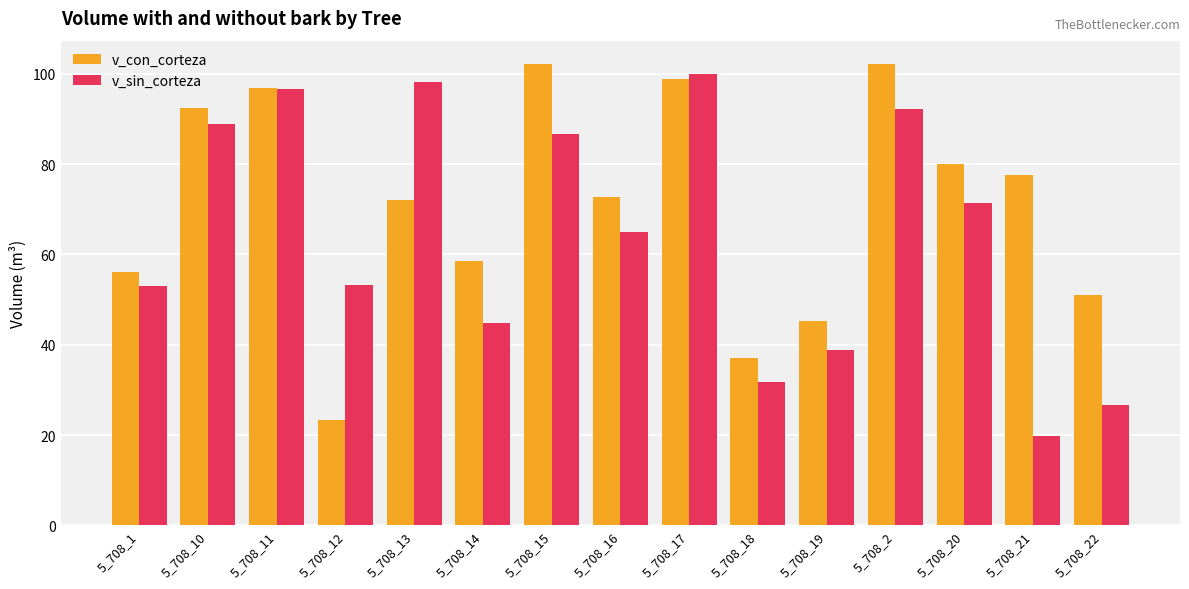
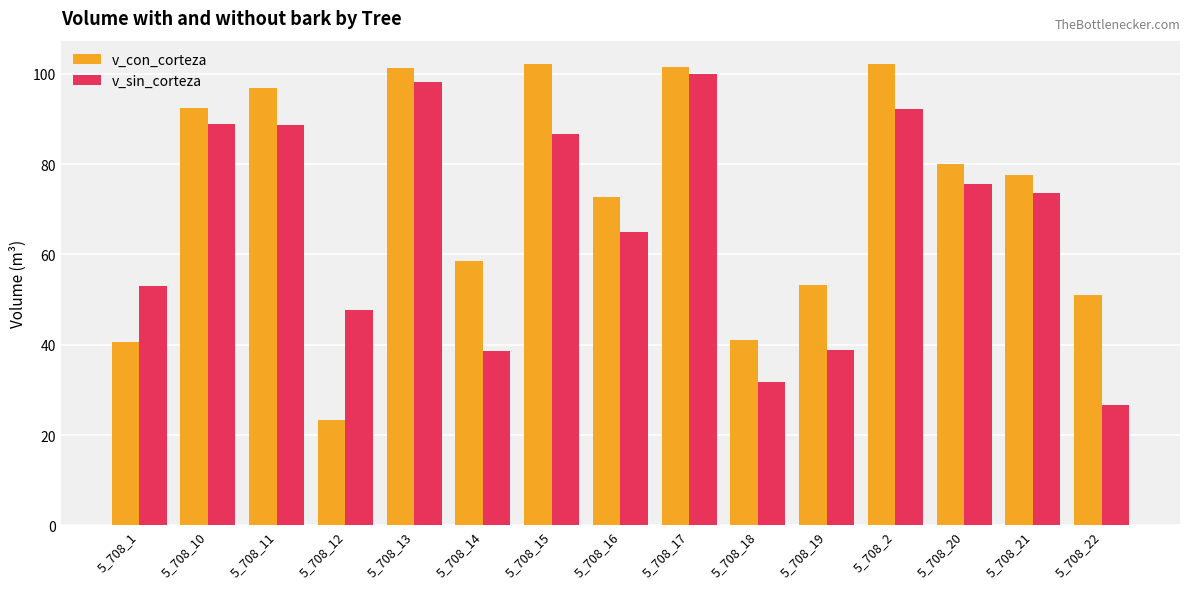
v_con_corteza, 5_708_1: 56 -> 41
v_sin_corteza, 5_708_11: 97 -> 89
v_sin_corteza, 5_708_12: 53 -> 48
v_con_corteza, 5_708_13: 72 -> 101
v_sin_corteza, 5_708_14: 45 -> 39
v_con_corteza, 5_708_17: 99 -> 101
v_con_corteza, 5_708_18: 37 -> 41
v_con_corteza, 5_708_19: 45 -> 53
v_sin_corteza, 5_708_20: 71 -> 76
v_sin_corteza, 5_708_21: 20 -> 74
